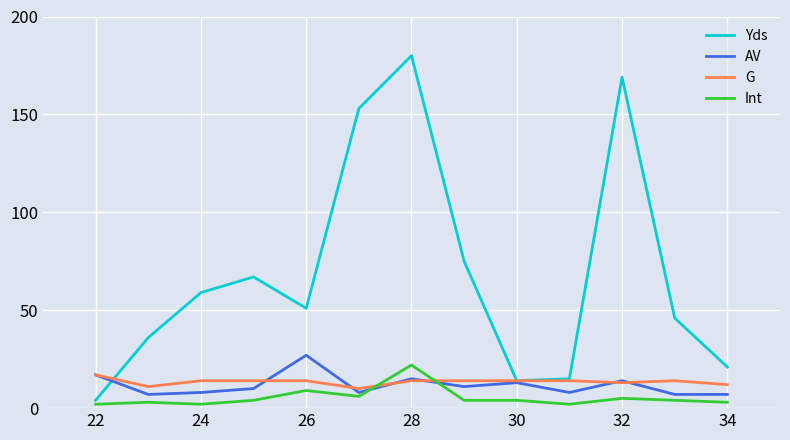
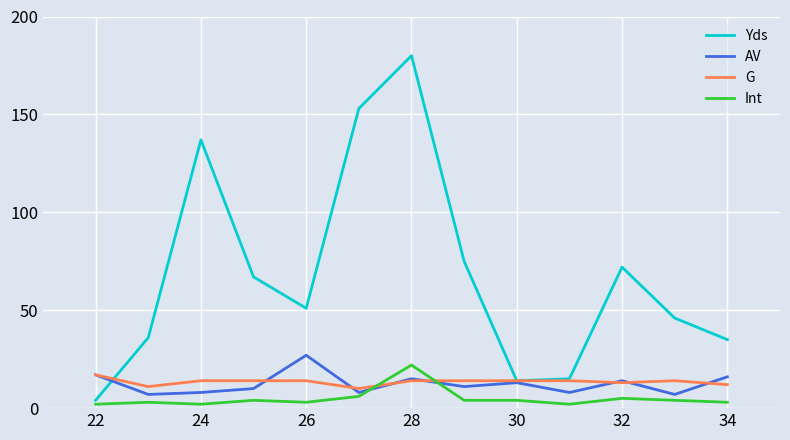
Yds, 24: 59 -> 137
Int, 26: 9 -> 3
Yds, 32: 169 -> 72
Yds, 34: 21 -> 35
AV, 34: 7 -> 16
